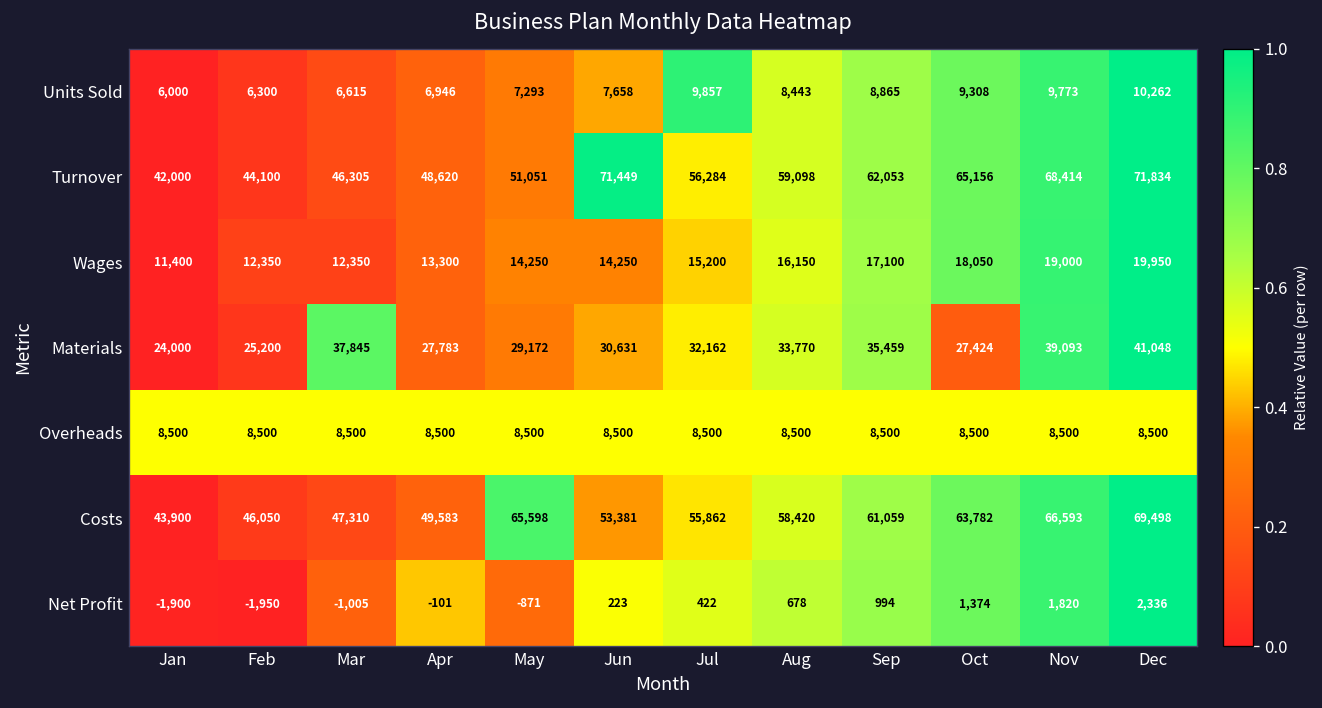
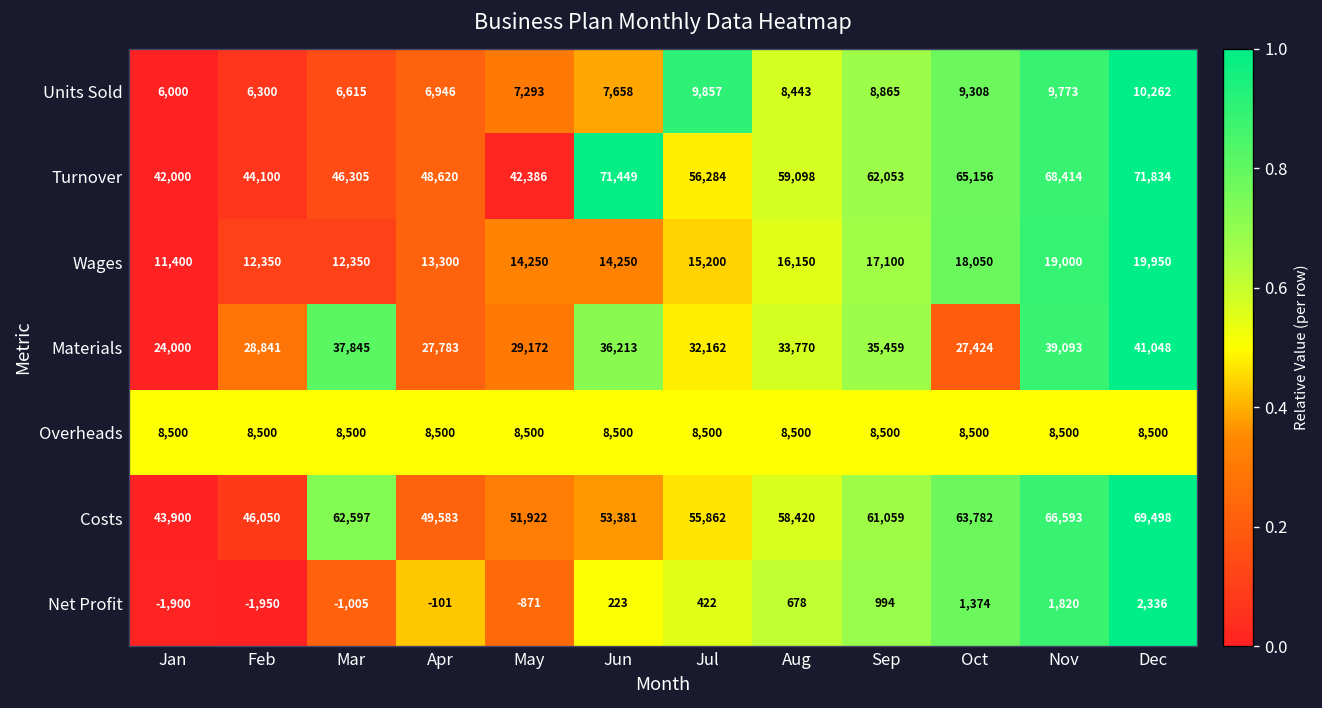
Turnover, May: 51,051 -> 42,386
Materials, Feb: 25,200 -> 28,841
Materials, Jun: 30,631 -> 36,213
Costs, Mar: 47,310 -> 62,597
Costs, May: 65,598 -> 51,922
